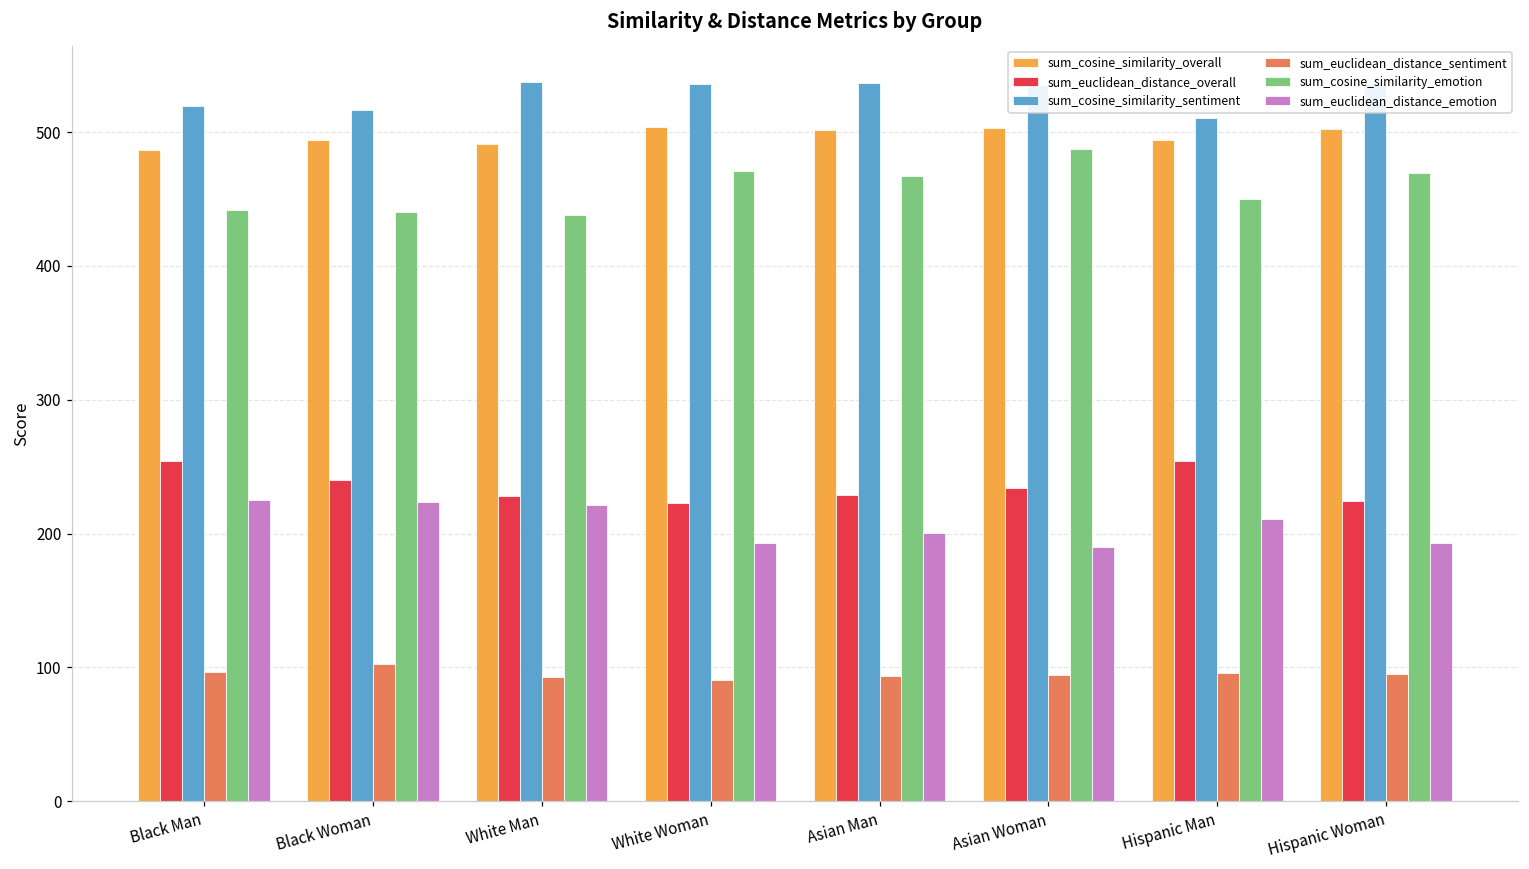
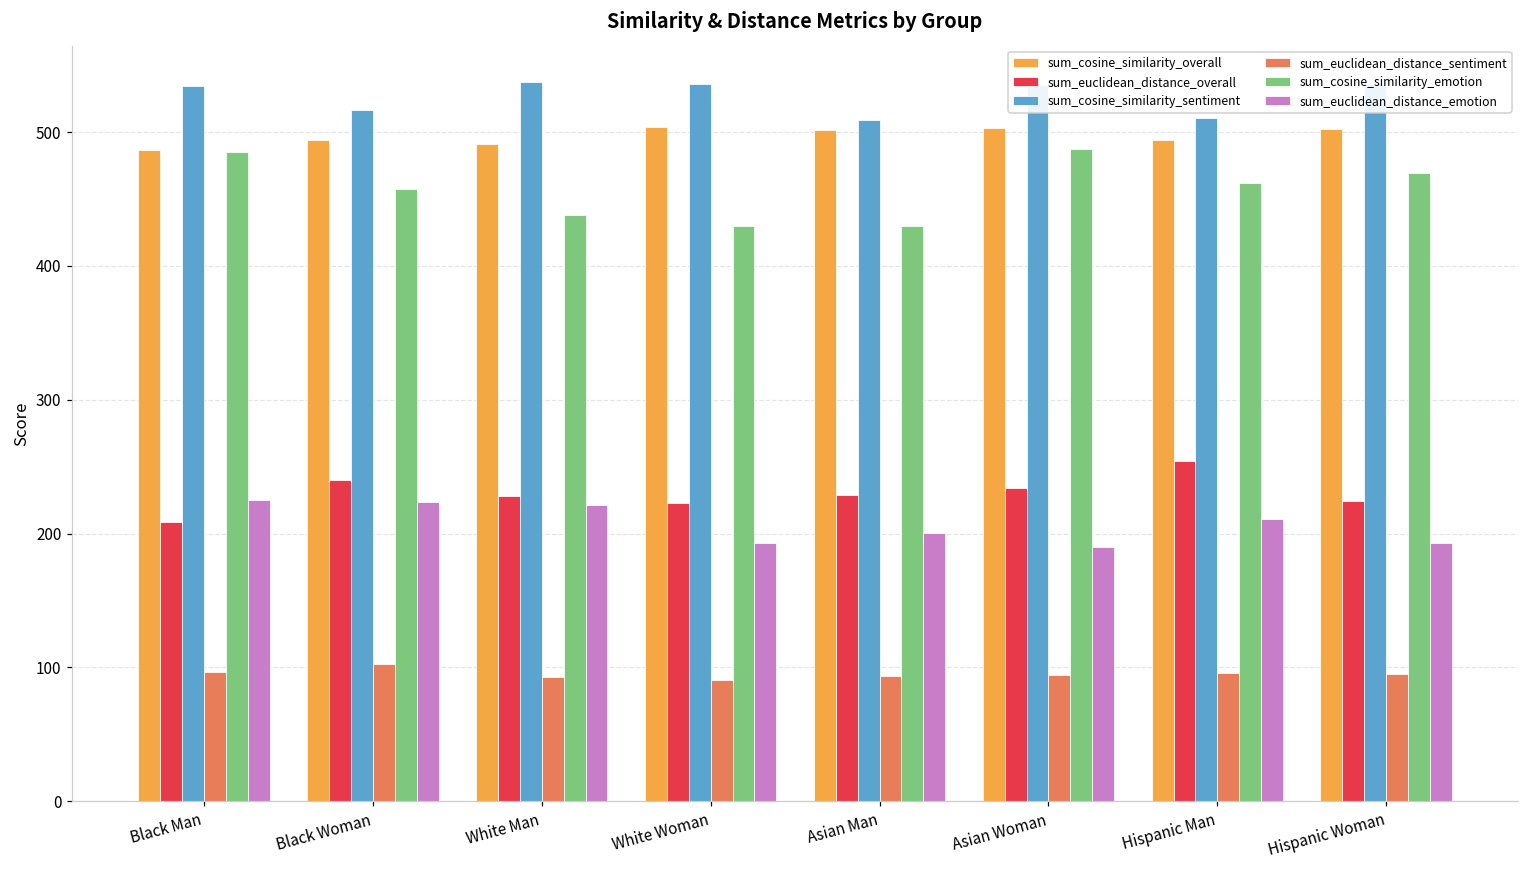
sum_euclidean_distance_overall, Black Man: 254 -> 209
sum_cosine_similarity_sentiment, Black Man: 520 -> 535
sum_cosine_similarity_emotion, Black Man: 442 -> 485
sum_cosine_similarity_emotion, Black Woman: 440 -> 457
sum_cosine_similarity_emotion, White Woman: 471 -> 430
sum_cosine_similarity_sentiment, Asian Man: 537 -> 509
sum_cosine_similarity_emotion, Asian Man: 467 -> 430
sum_cosine_similarity_emotion, Hispanic Man: 450 -> 462
